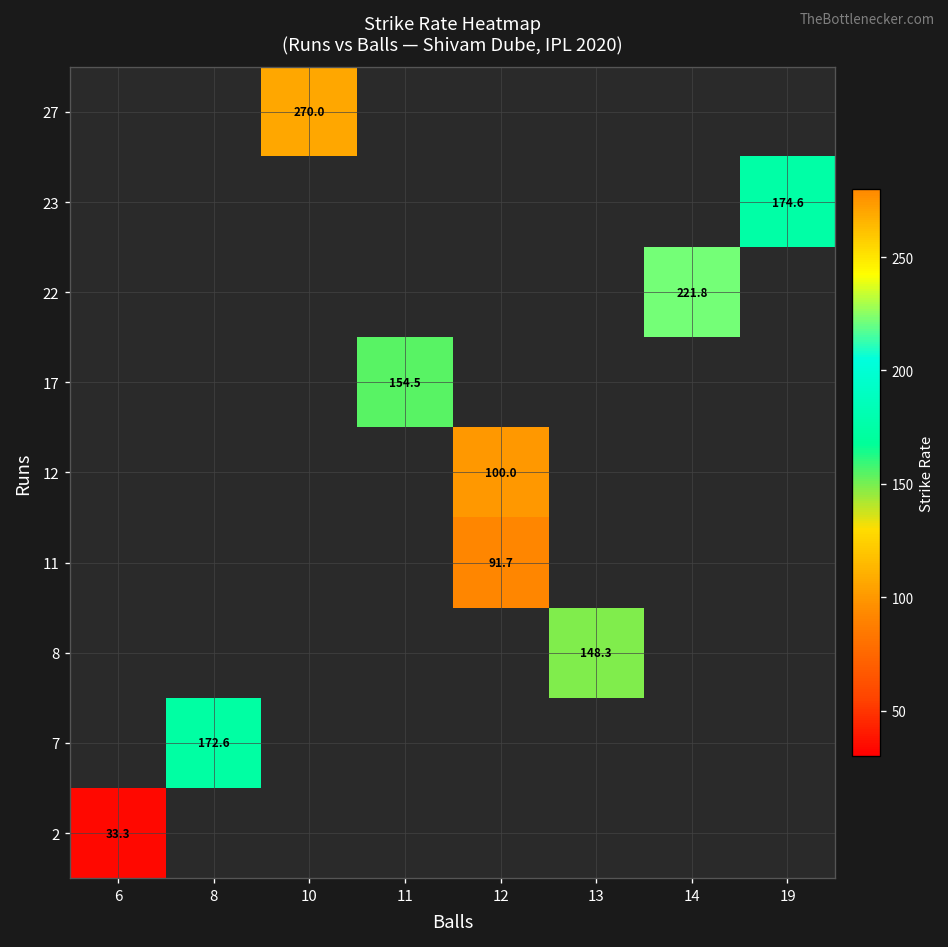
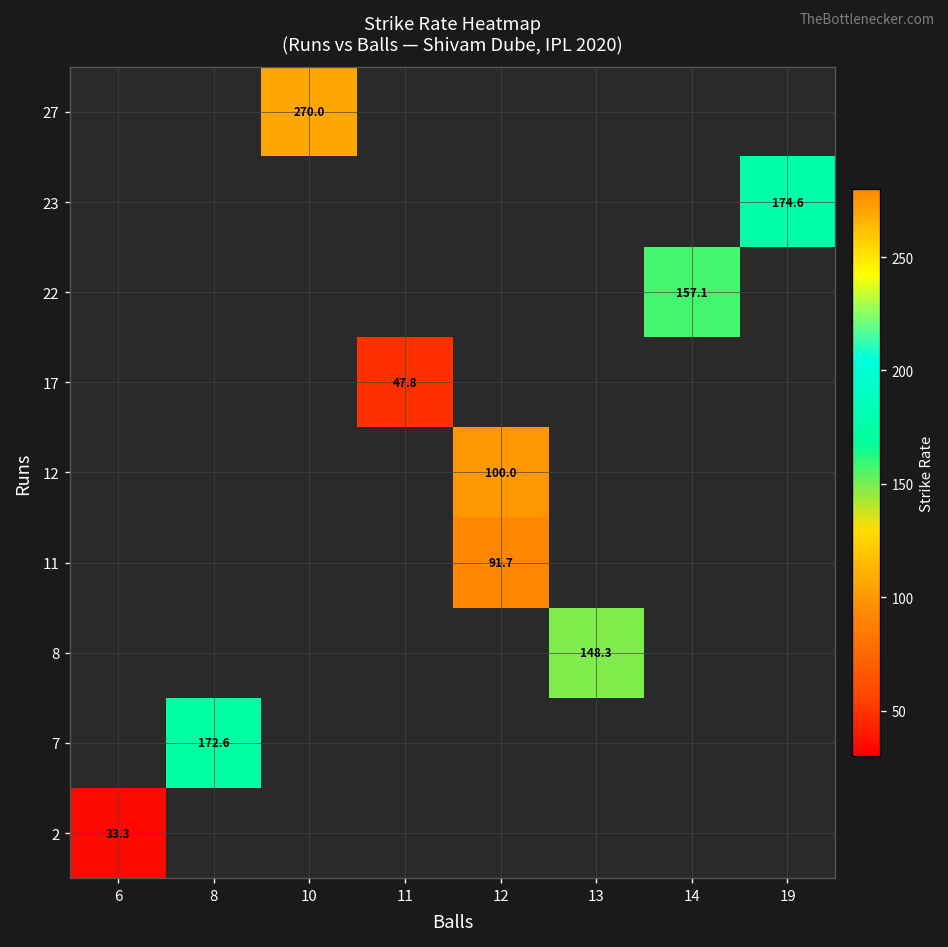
22, 14: 221.8 -> 157.1
17, 11: 154.5 -> 47.8
